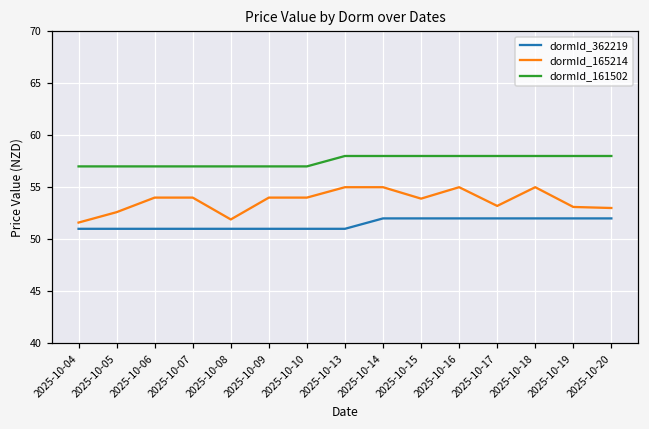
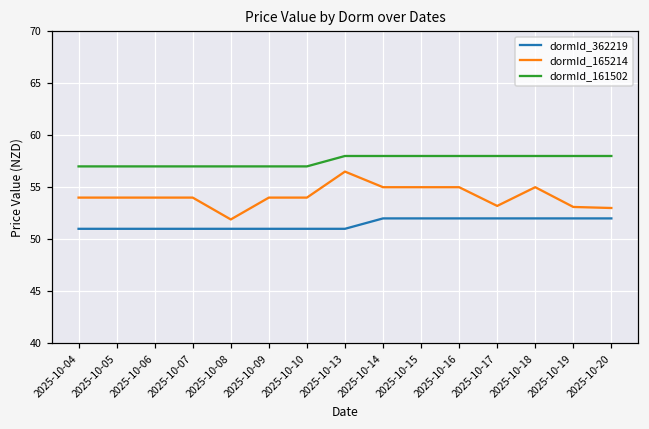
dormId_165214, 2025-10-04: 52 -> 54
dormId_165214, 2025-10-05: 53 -> 54
dormId_165214, 2025-10-13: 55 -> 57
dormId_165214, 2025-10-15: 54 -> 55
